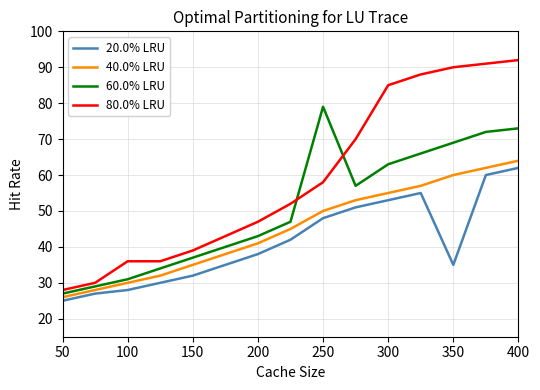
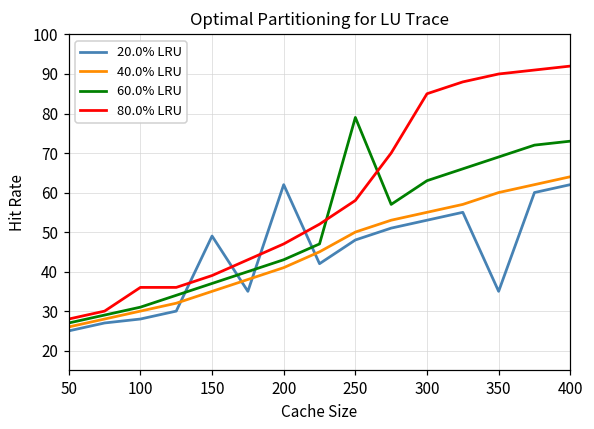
20.0% LRU, 150: 32 -> 49
20.0% LRU, 200: 38 -> 62
